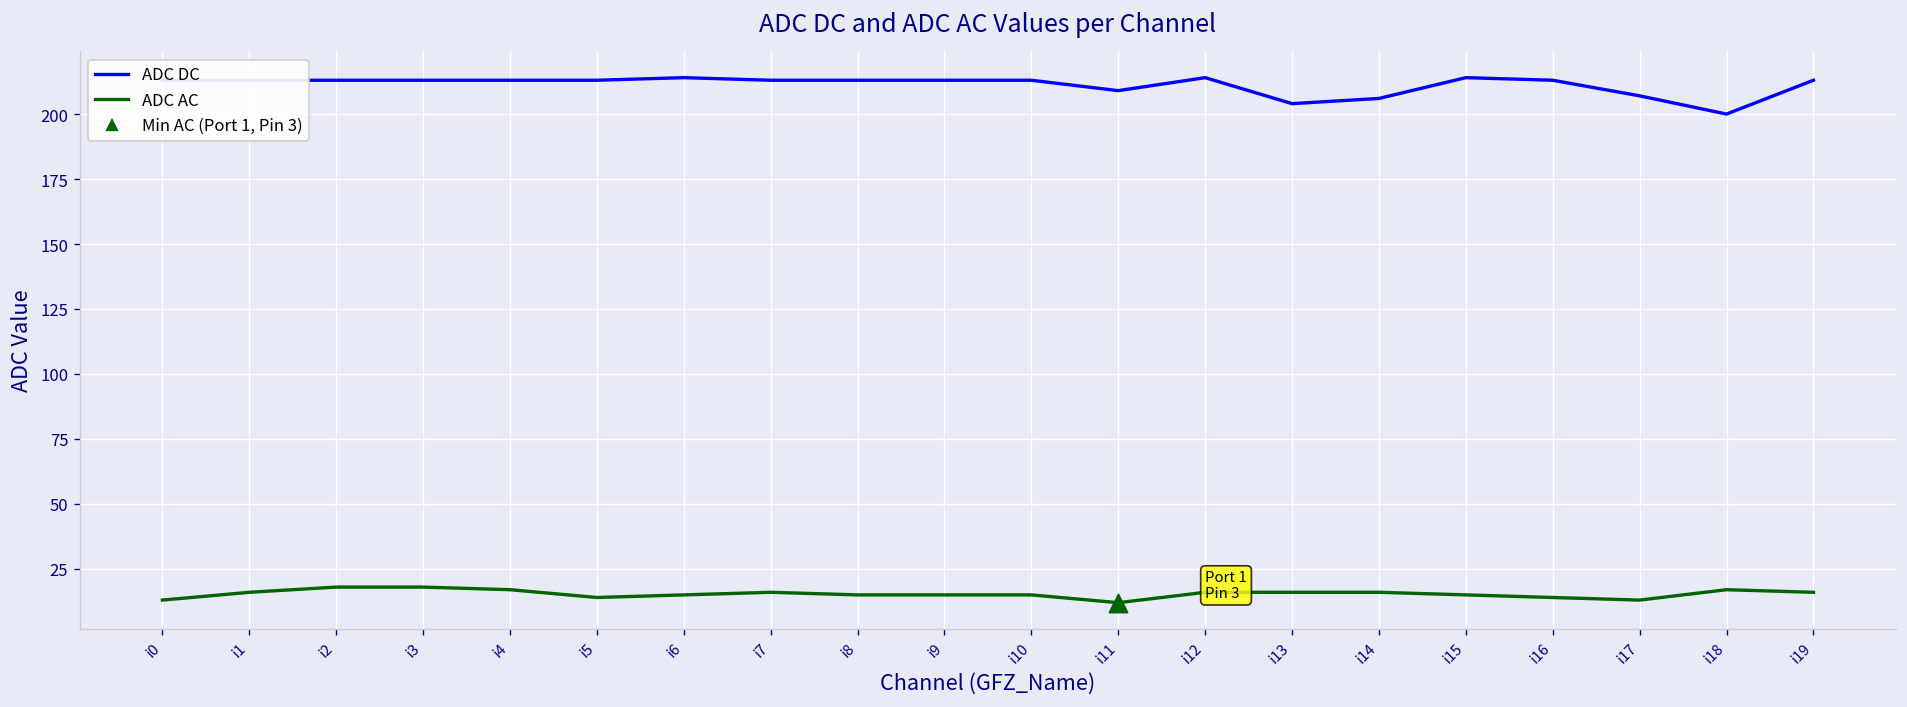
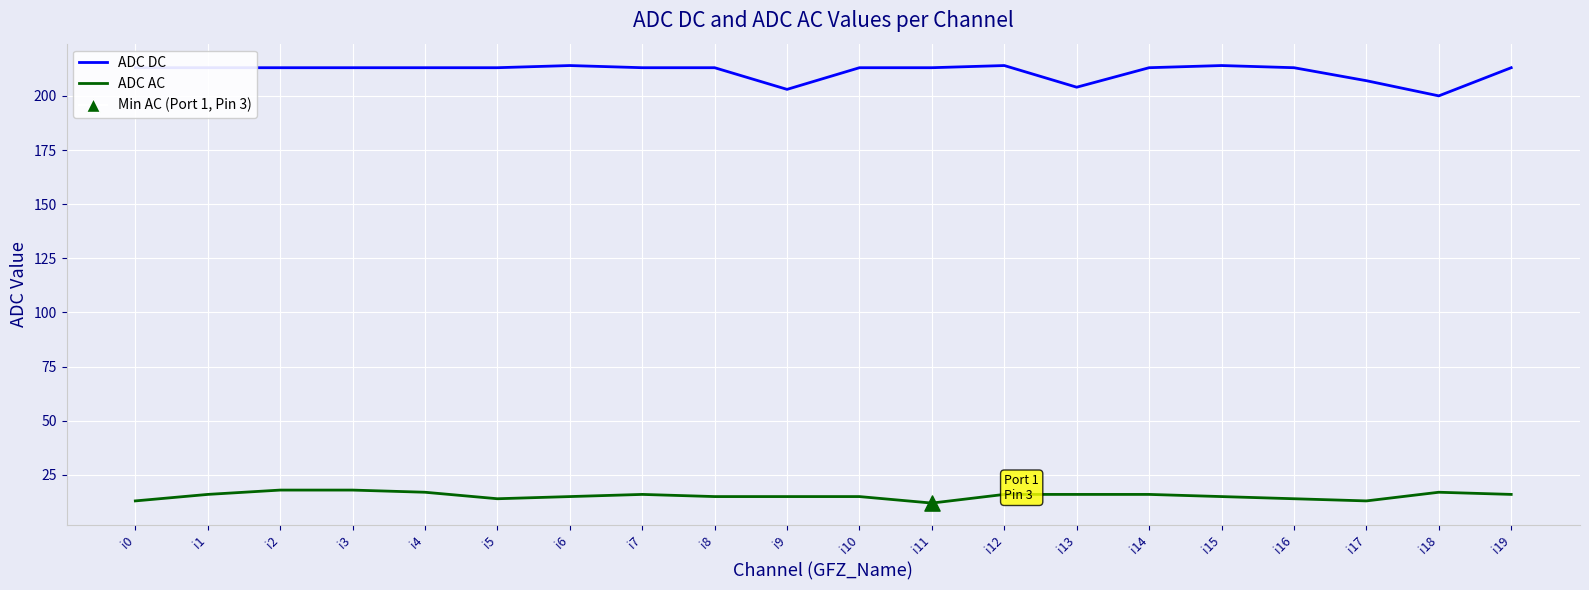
ADC DC, i9: 213 -> 203
ADC DC, i11: 209 -> 213
ADC DC, i14: 206 -> 213
